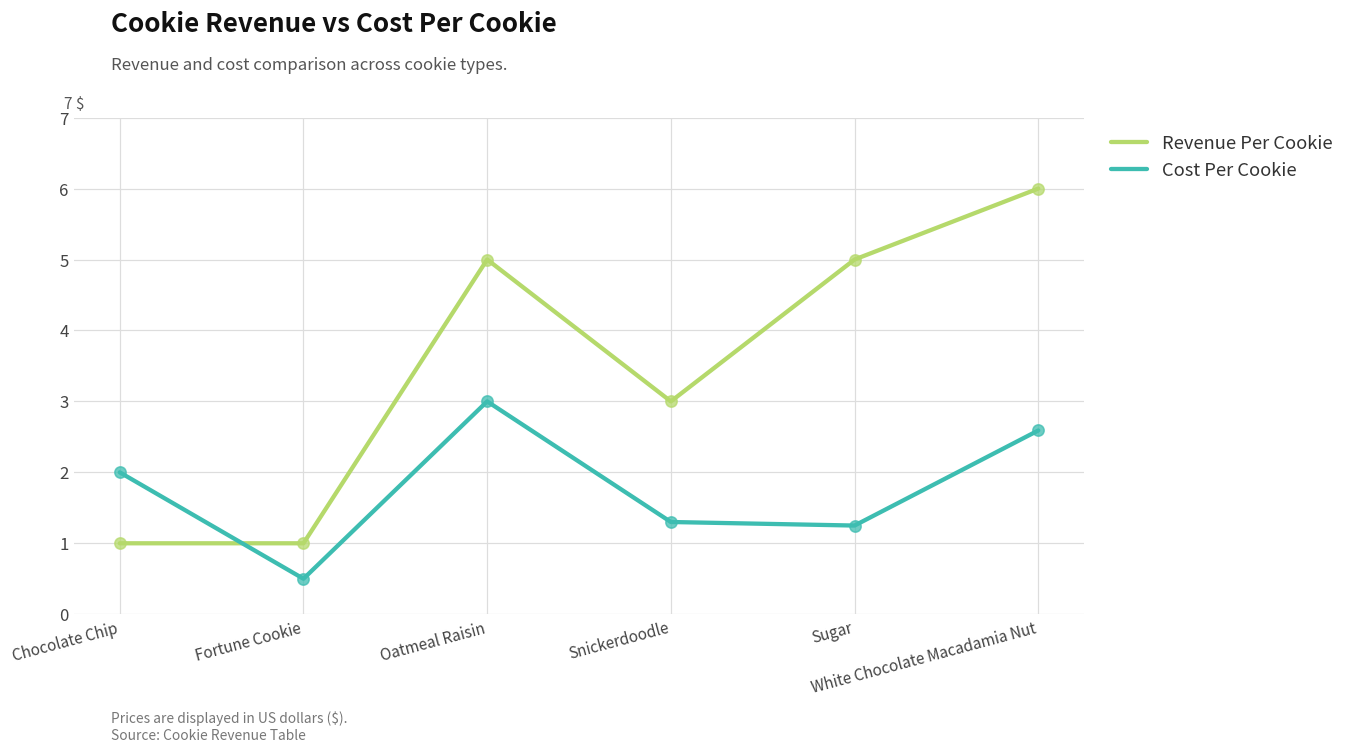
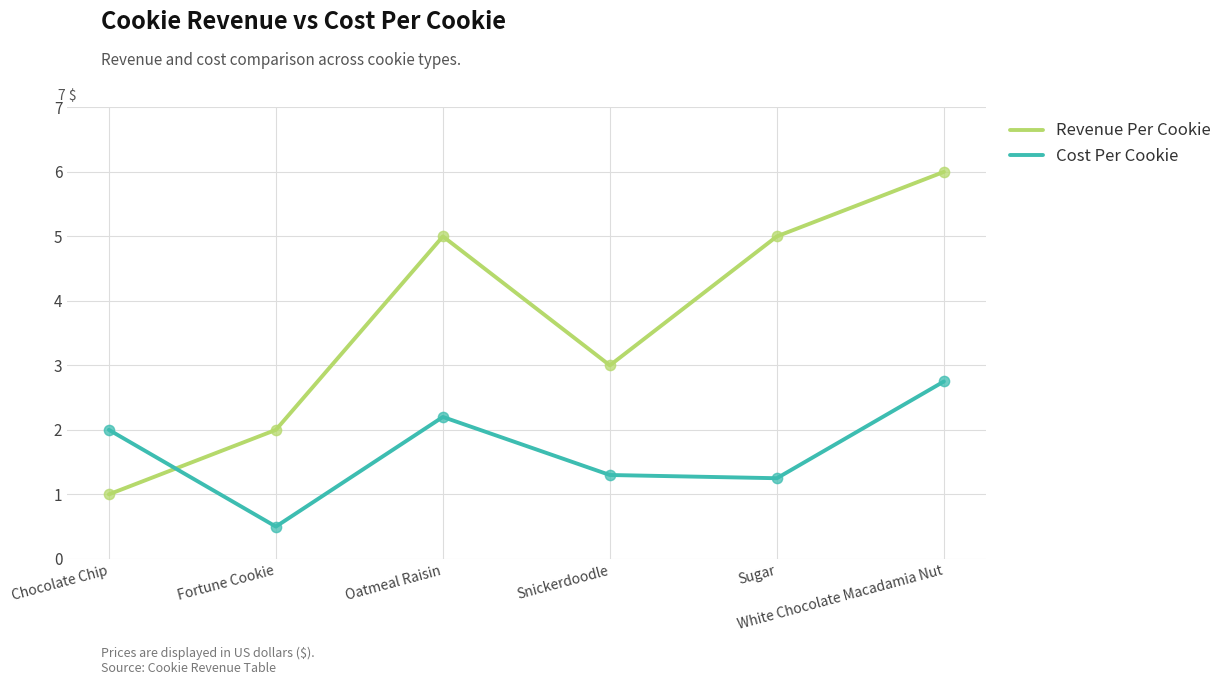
Revenue Per Cookie, Fortune Cookie: 1 -> 2
Cost Per Cookie, Oatmeal Raisin: 3.0 -> 2.2
Cost Per Cookie, White Chocolate Macadamia Nut: 2.6 -> 2.8
